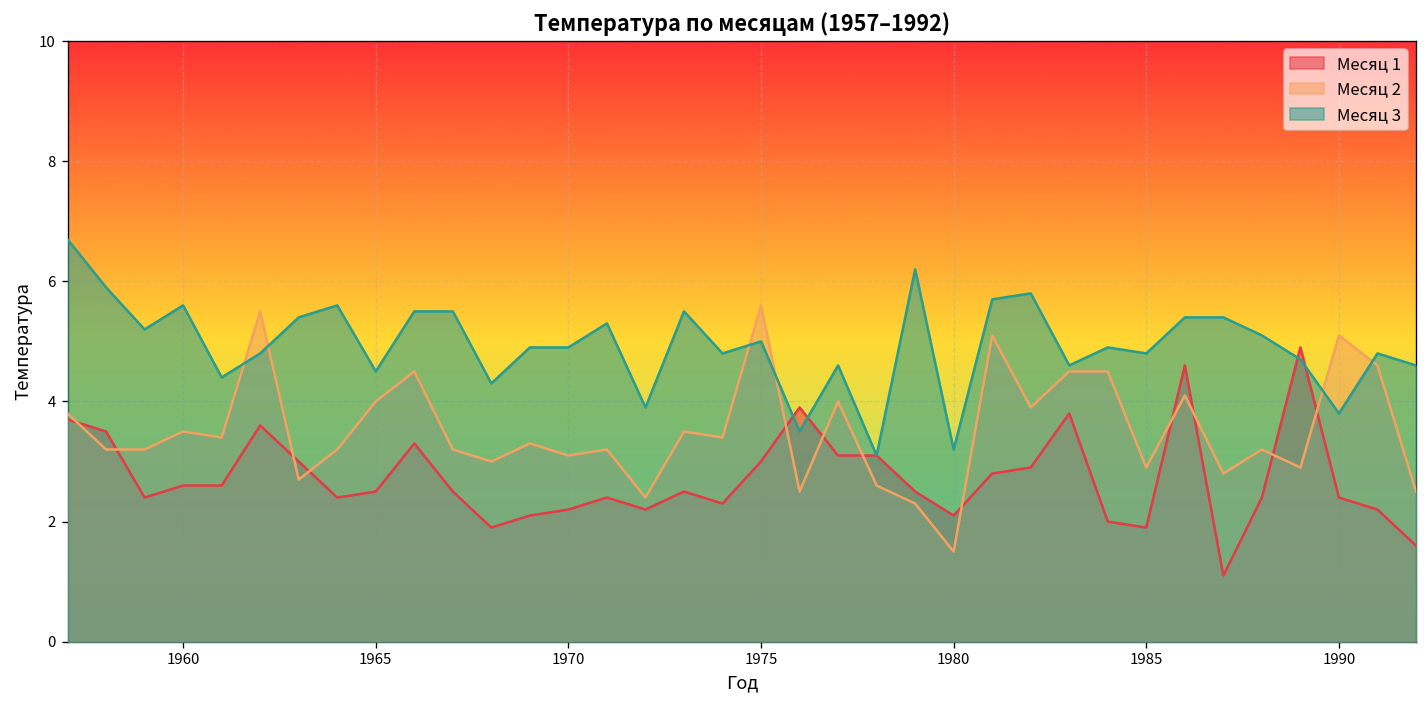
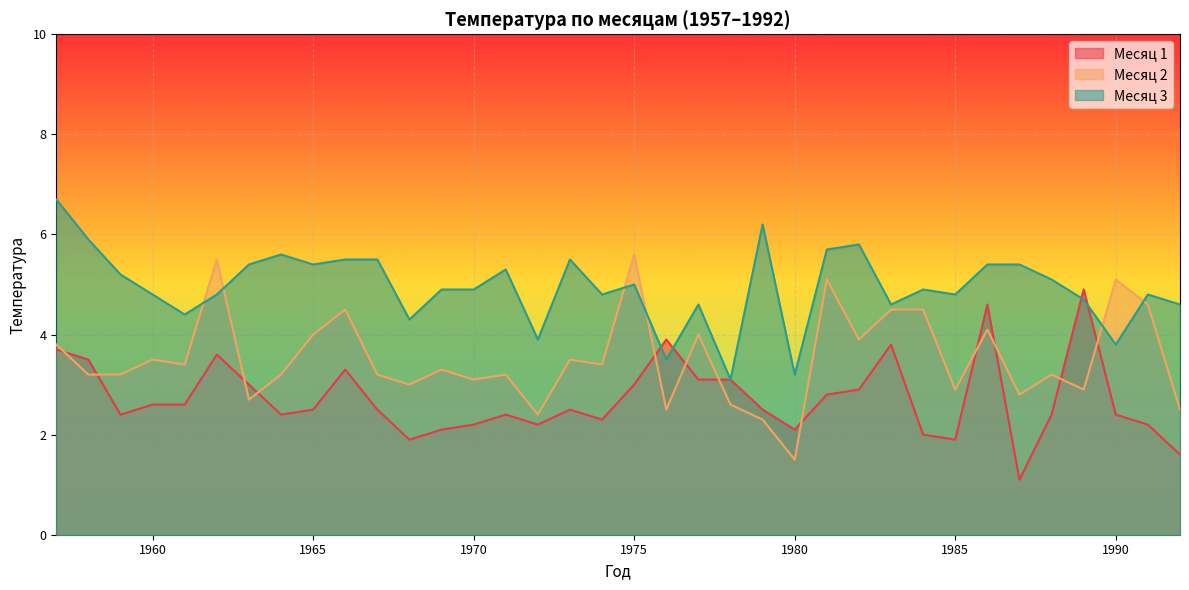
Месяц 3, 1960: 5.6 -> 4.8
Месяц 3, 1965: 4.5 -> 5.4
